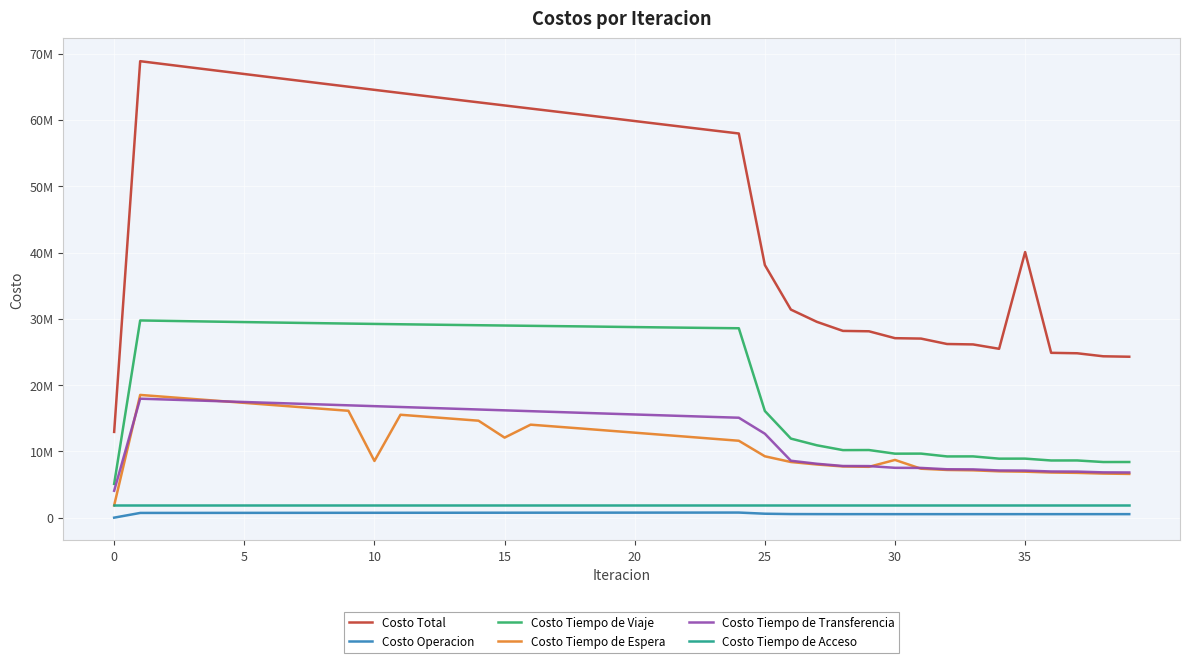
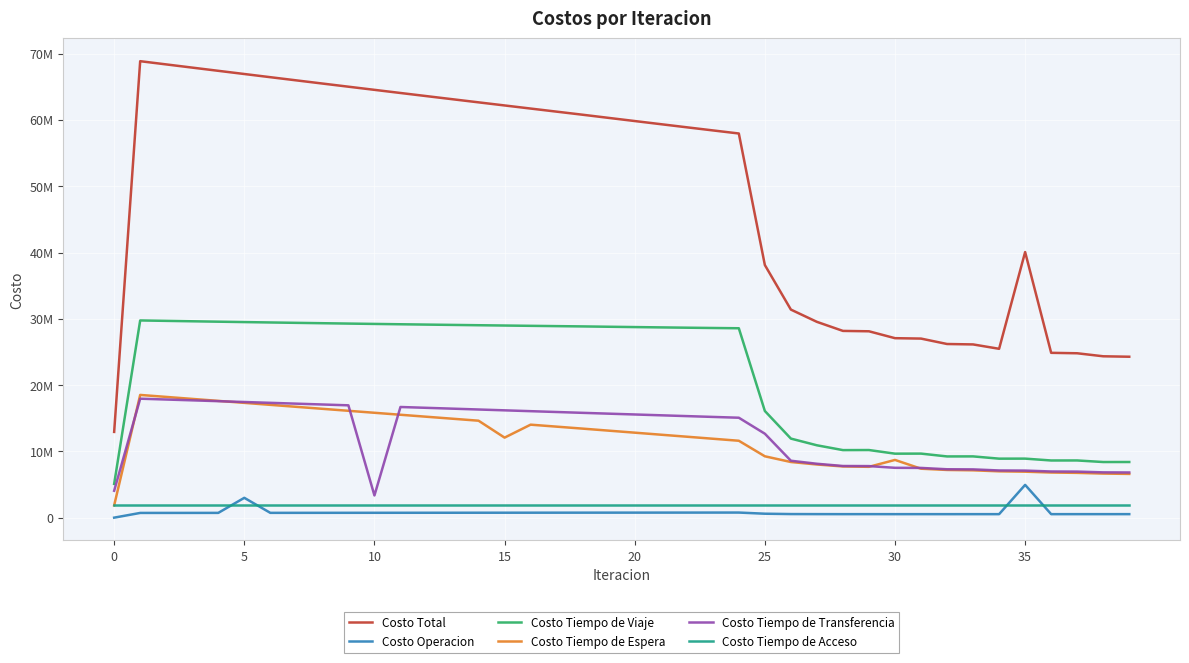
Costo Operacion, 5: 1000000 -> 3000000
Costo Tiempo de Espera, 10: 9000000 -> 16000000
Costo Tiempo de Transferencia, 10: 17000000 -> 3000000
Costo Operacion, 35: 1000000 -> 5000000
